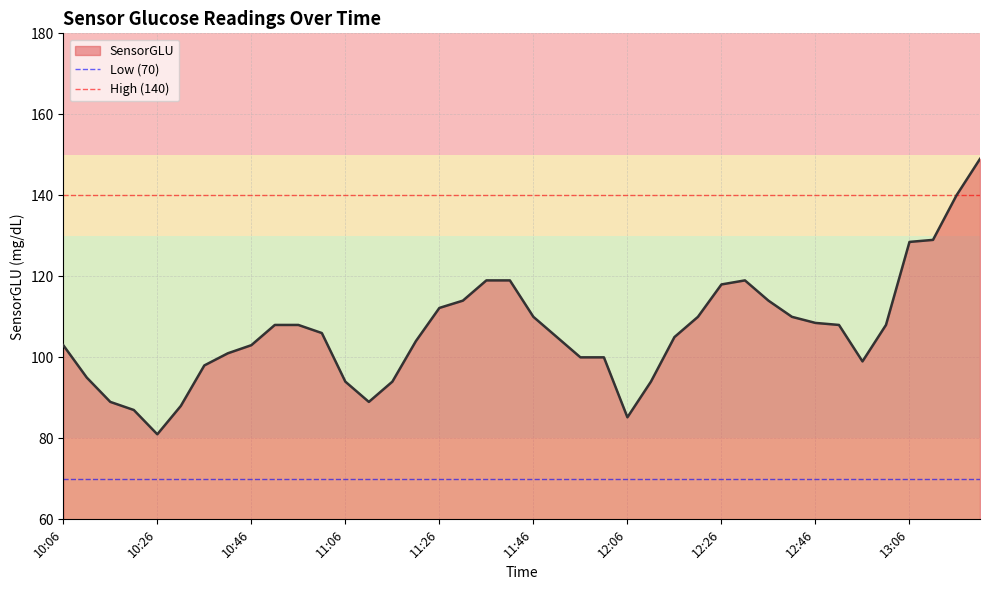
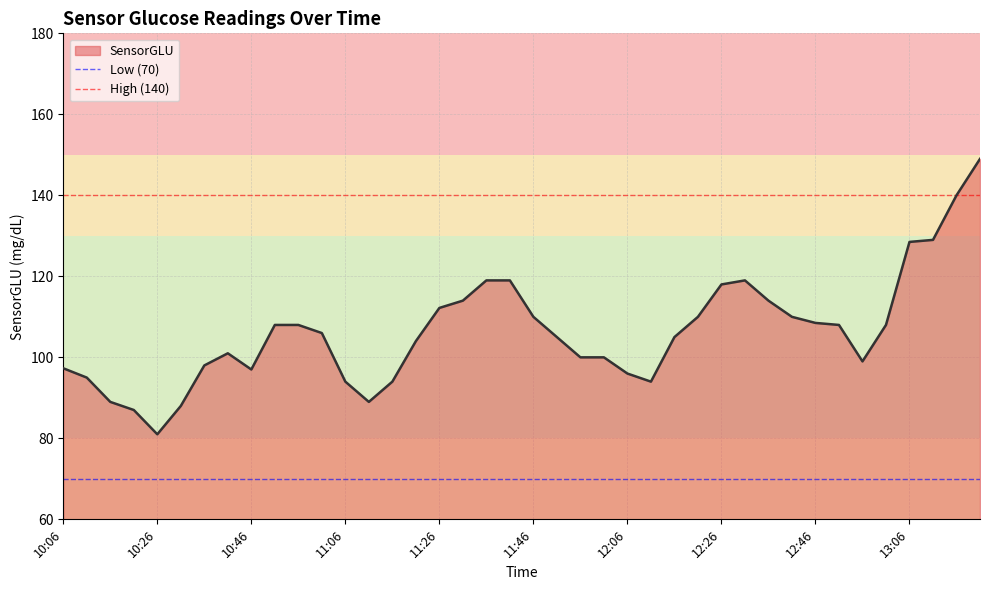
10:06: 103 -> 97
10:46: 103 -> 97
12:06: 85 -> 96
